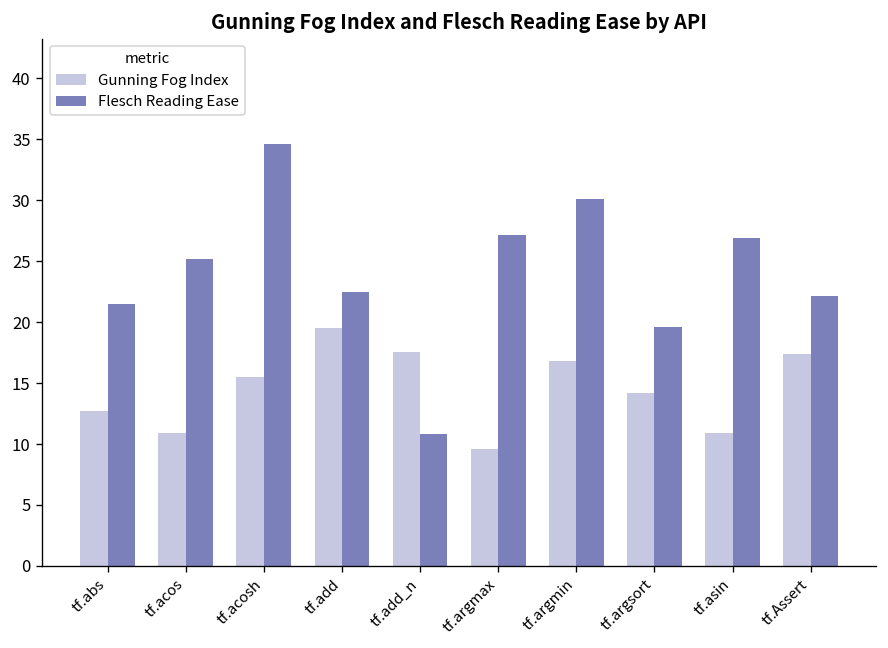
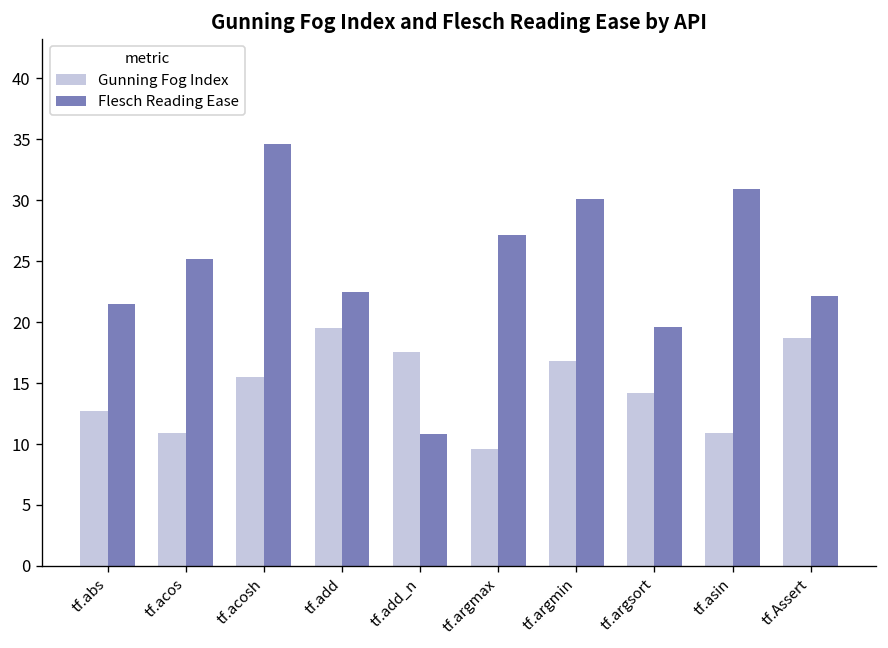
Flesch Reading Ease, tf.asin: 26.9 -> 30.9
Gunning Fog Index, tf.Assert: 17.4 -> 18.7
